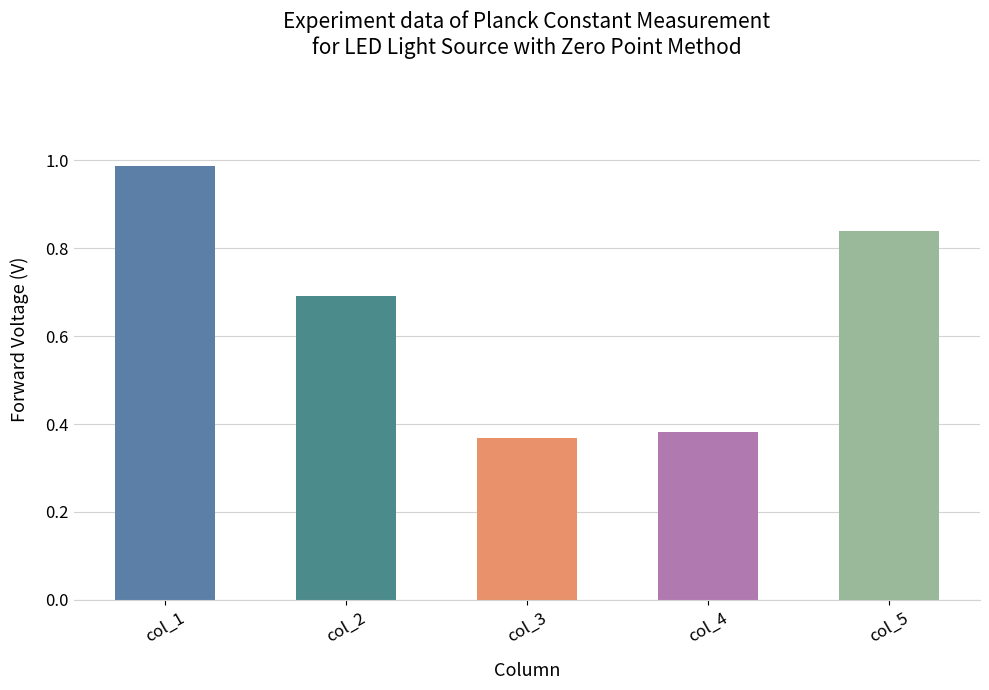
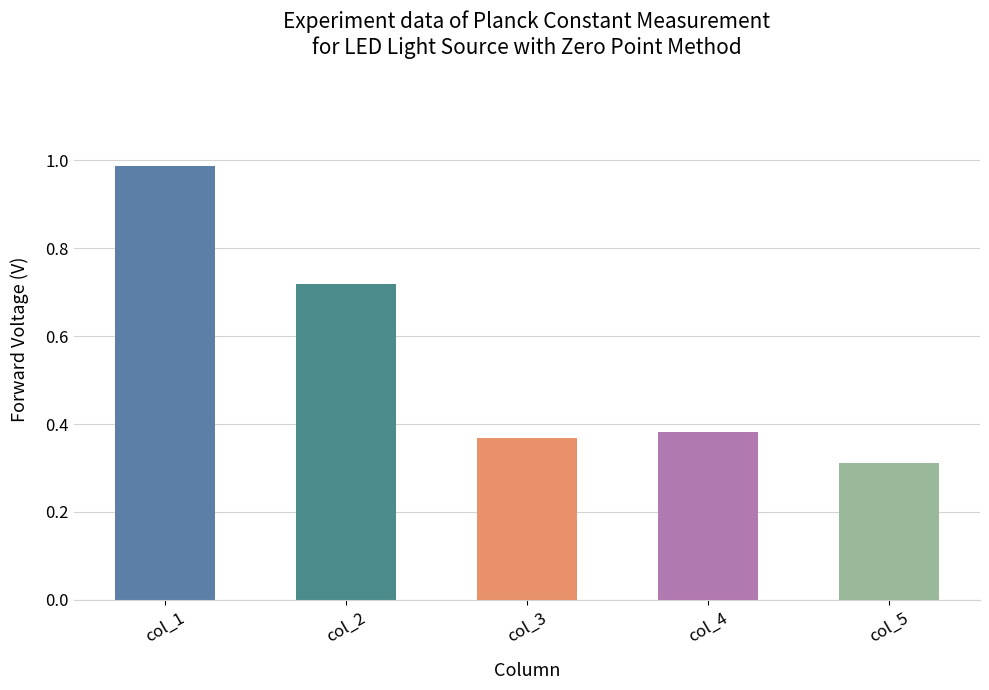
col_2: 0.69 -> 0.72
col_5: 0.84 -> 0.31
